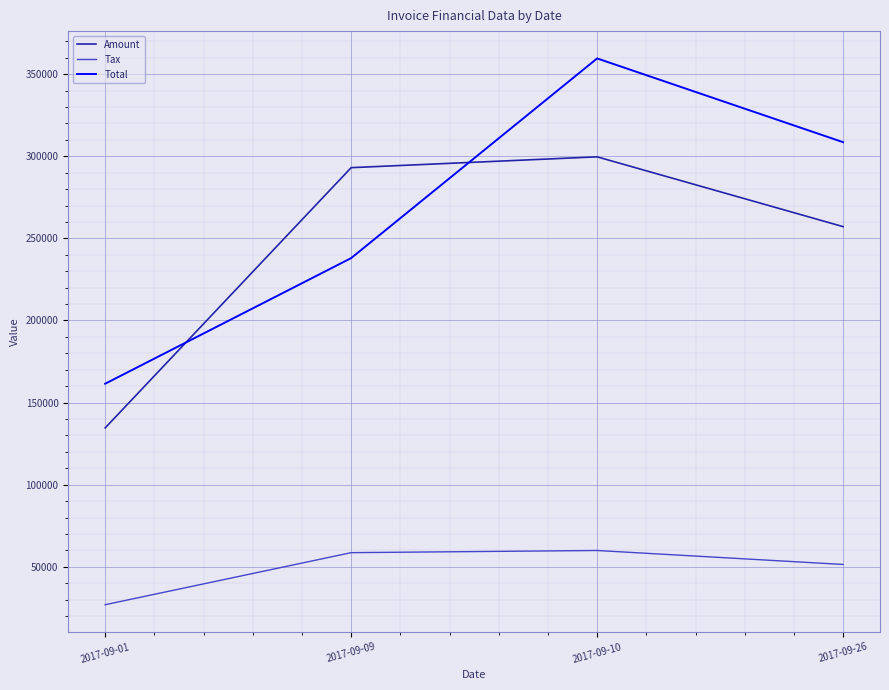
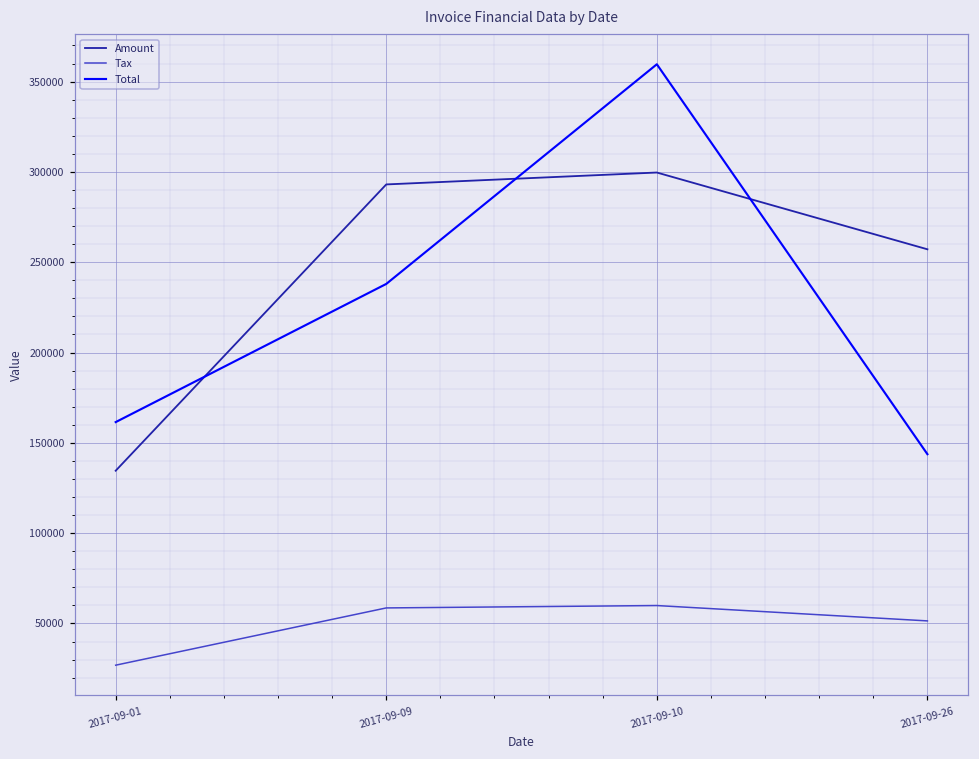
Total, 2017-09-26: 309000 -> 144000
